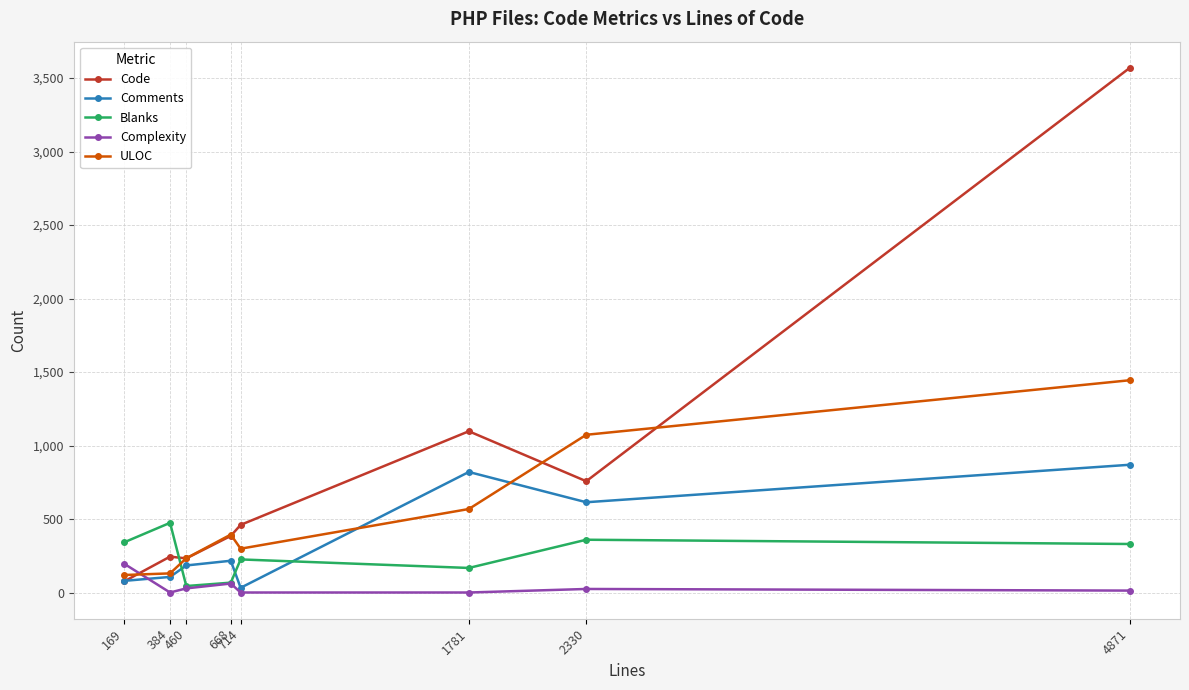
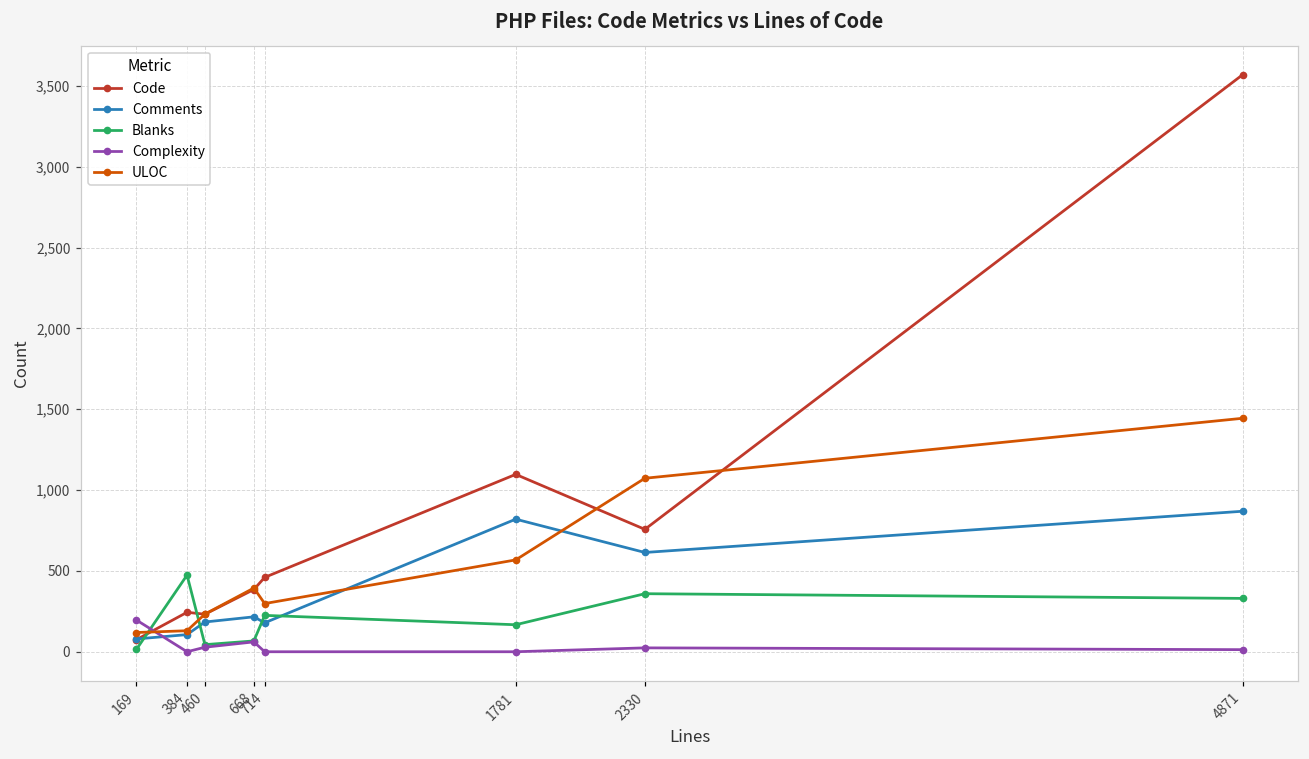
Blanks, 169: 340 -> 20
Comments, 714: 30 -> 180
